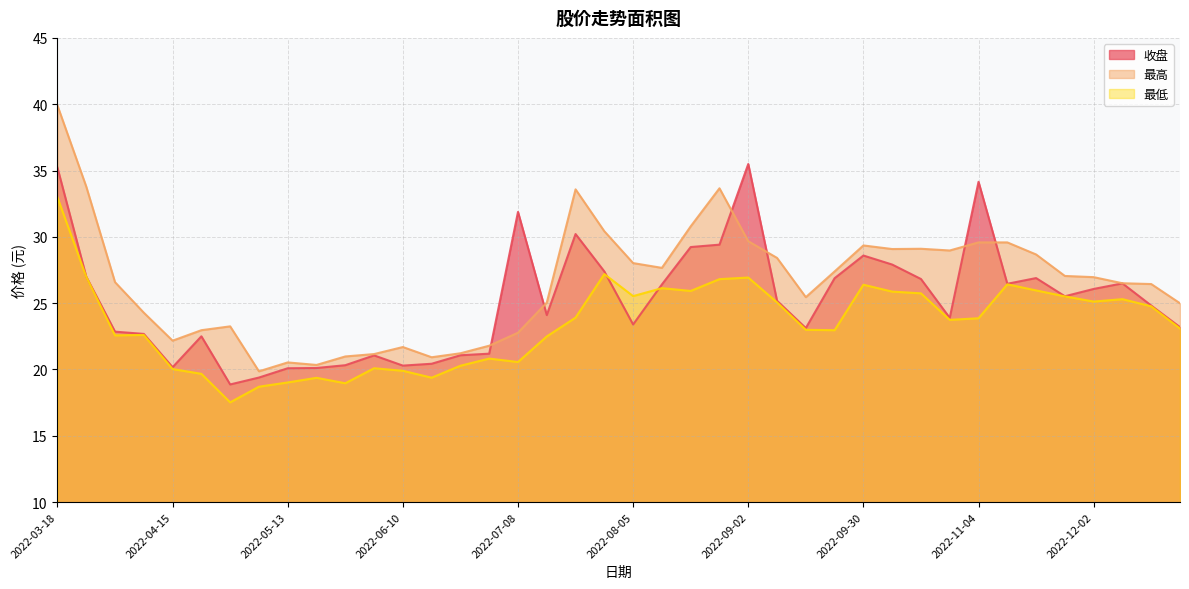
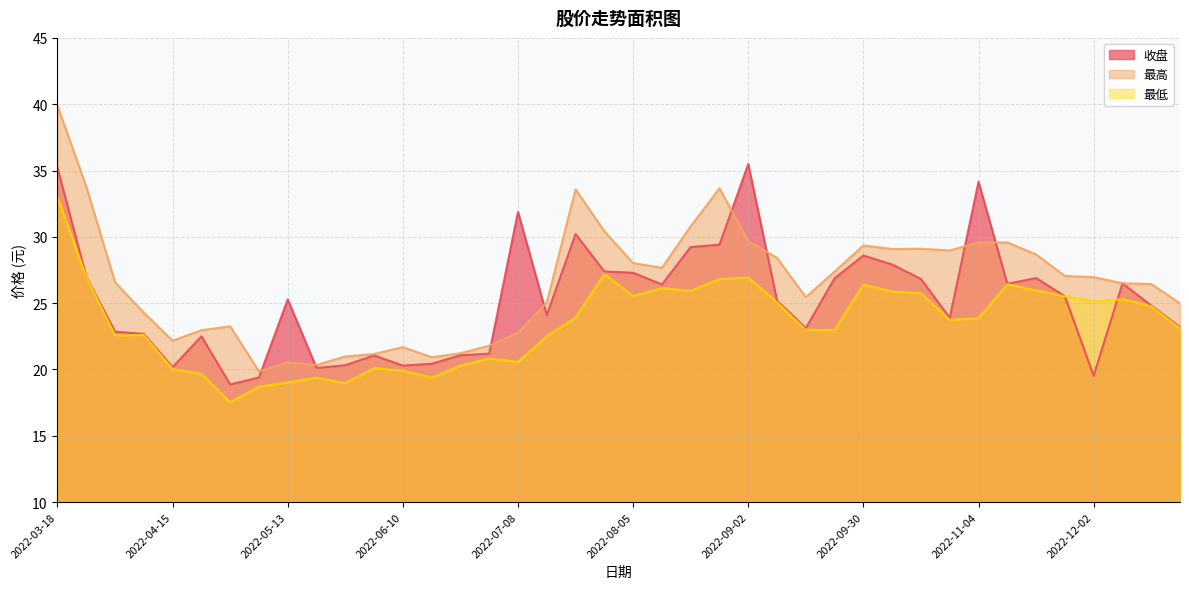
收盘, 2022-05-13: 20.1 -> 25.3
收盘, 2022-08-05: 23.4 -> 27.3
收盘, 2022-12-02: 26.1 -> 19.5
